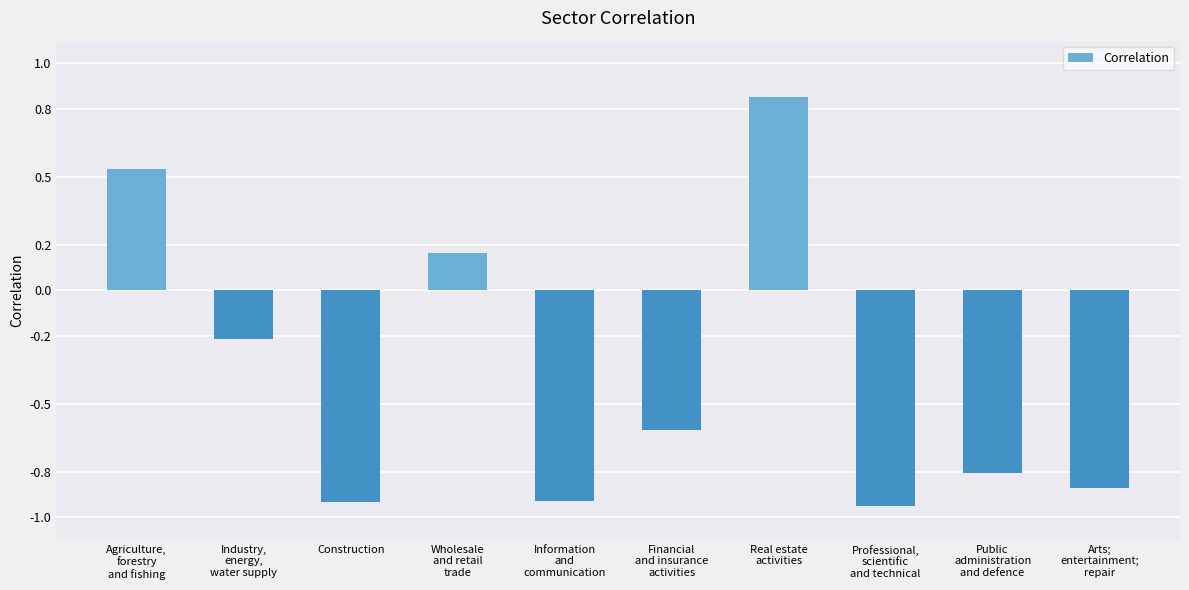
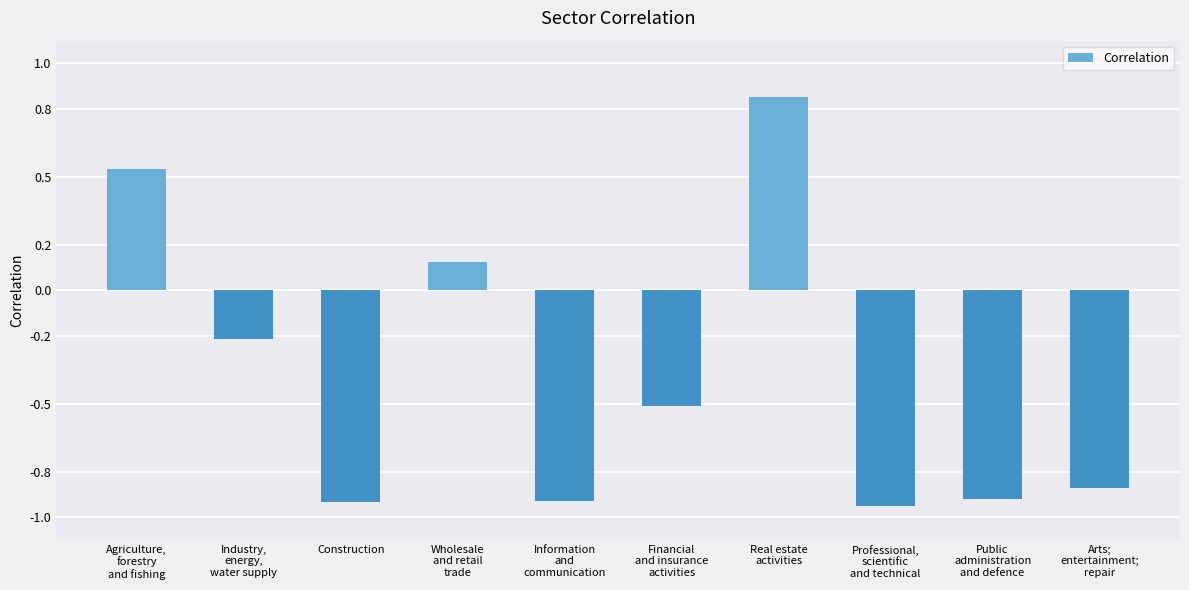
Wholesale and retail trade: 0.16 -> 0.12
Financial and insurance activities: -0.61 -> -0.51
Public administration and defence: -0.81 -> -0.92
